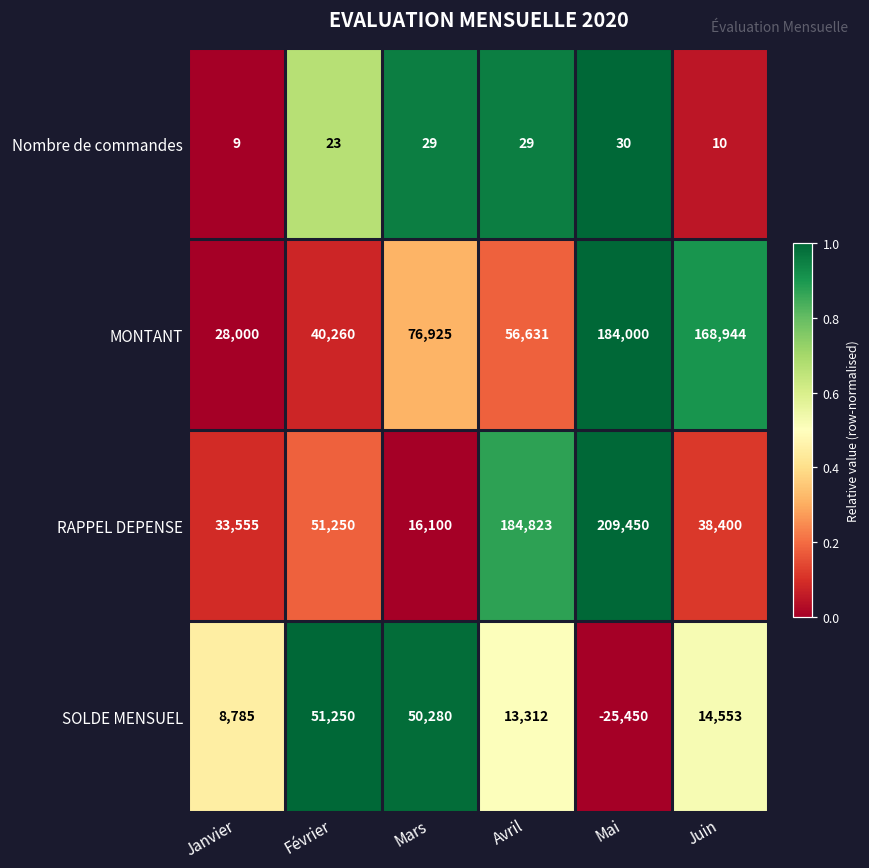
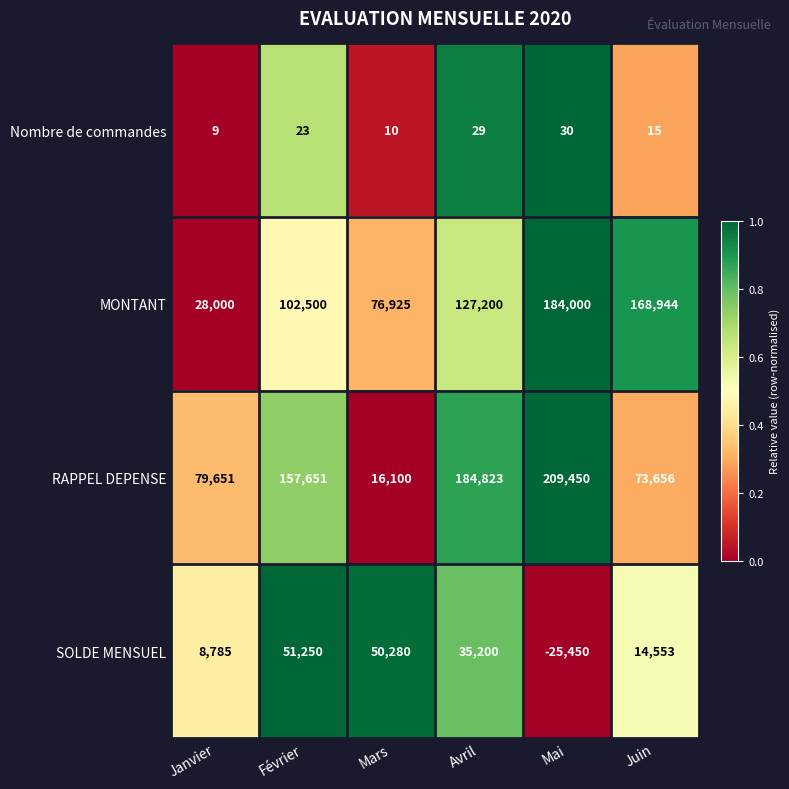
Nombre de commandes, Mars: 29 -> 10
Nombre de commandes, Juin: 10 -> 15
MONTANT, Février: 40,260 -> 102,500
MONTANT, Avril: 56,631 -> 127,200
RAPPEL DEPENSE, Janvier: 33,555 -> 79,651
RAPPEL DEPENSE, Février: 51,250 -> 157,651
RAPPEL DEPENSE, Juin: 38,400 -> 73,656
SOLDE MENSUEL, Avril: 13,312 -> 35,200
